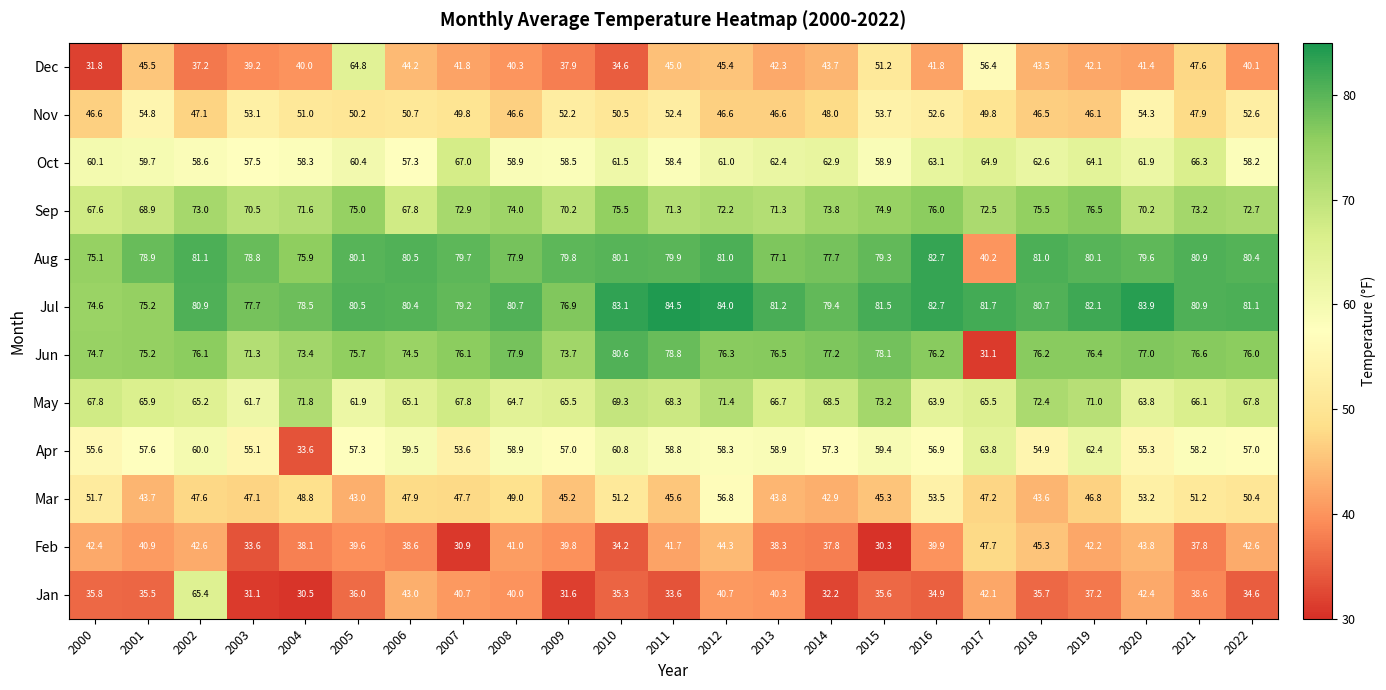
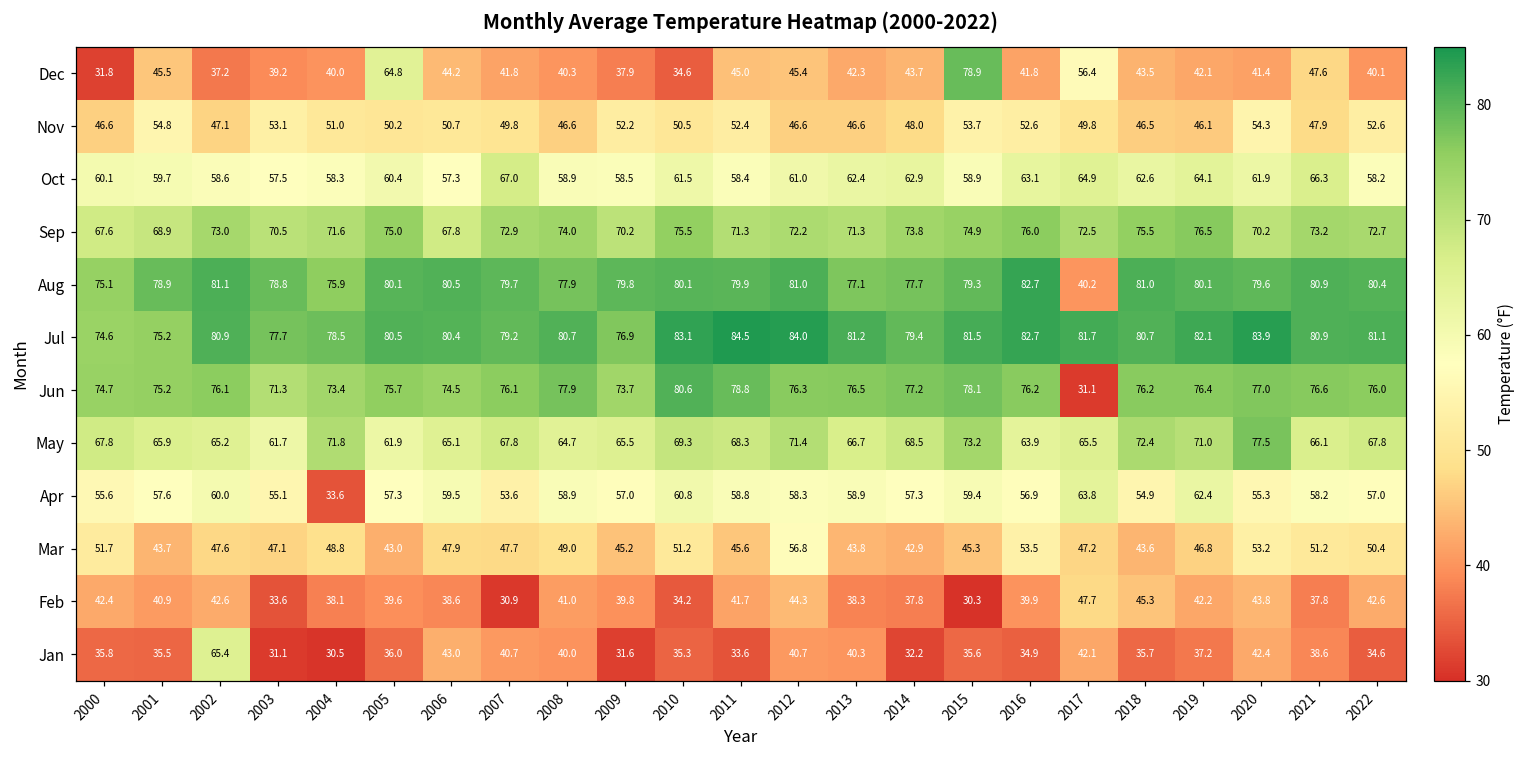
Dec, 2015: 51.2 -> 78.9
May, 2020: 63.8 -> 77.5
